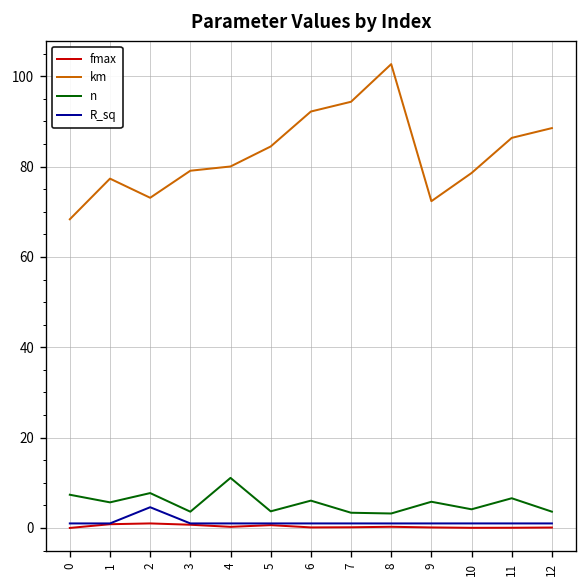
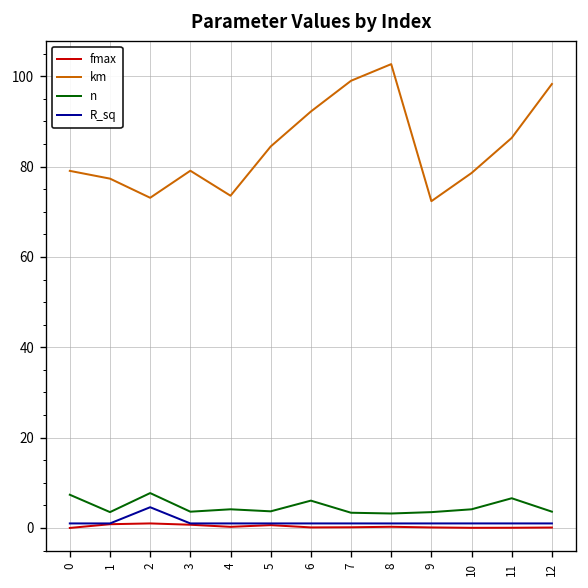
km, 0: 68 -> 79
n, 1: 6 -> 4
km, 4: 80 -> 74
n, 4: 11 -> 4
km, 7: 94 -> 99
n, 9: 6 -> 3
km, 12: 89 -> 98
